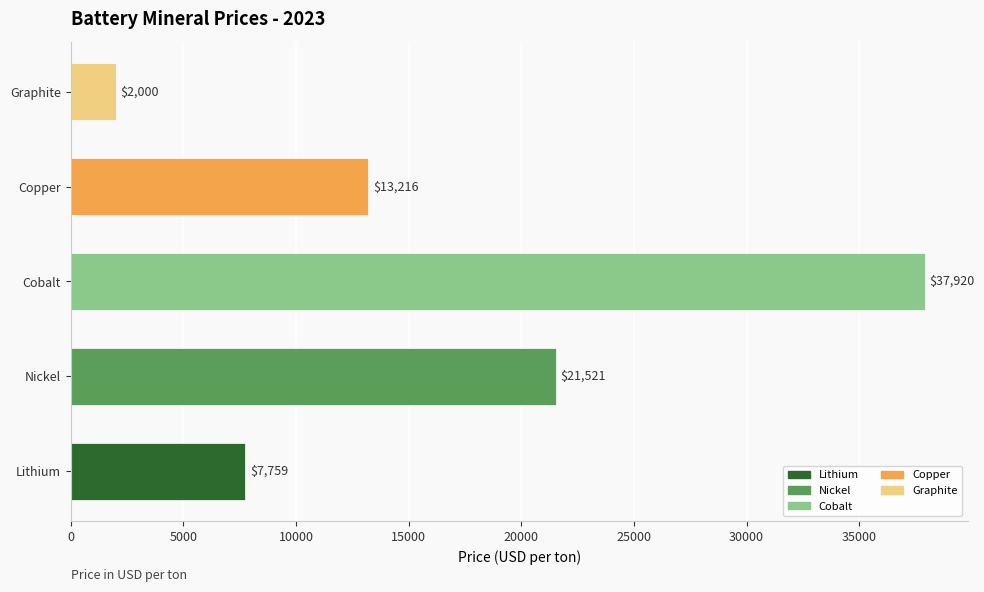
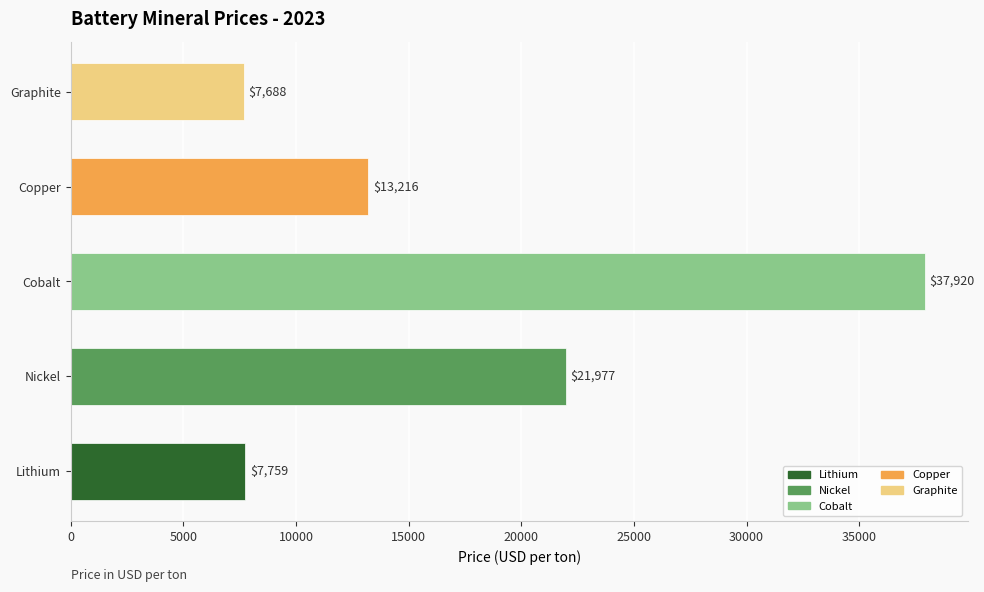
Graphite: $2,000 -> $7,688
Nickel: $21,521 -> $21,977
